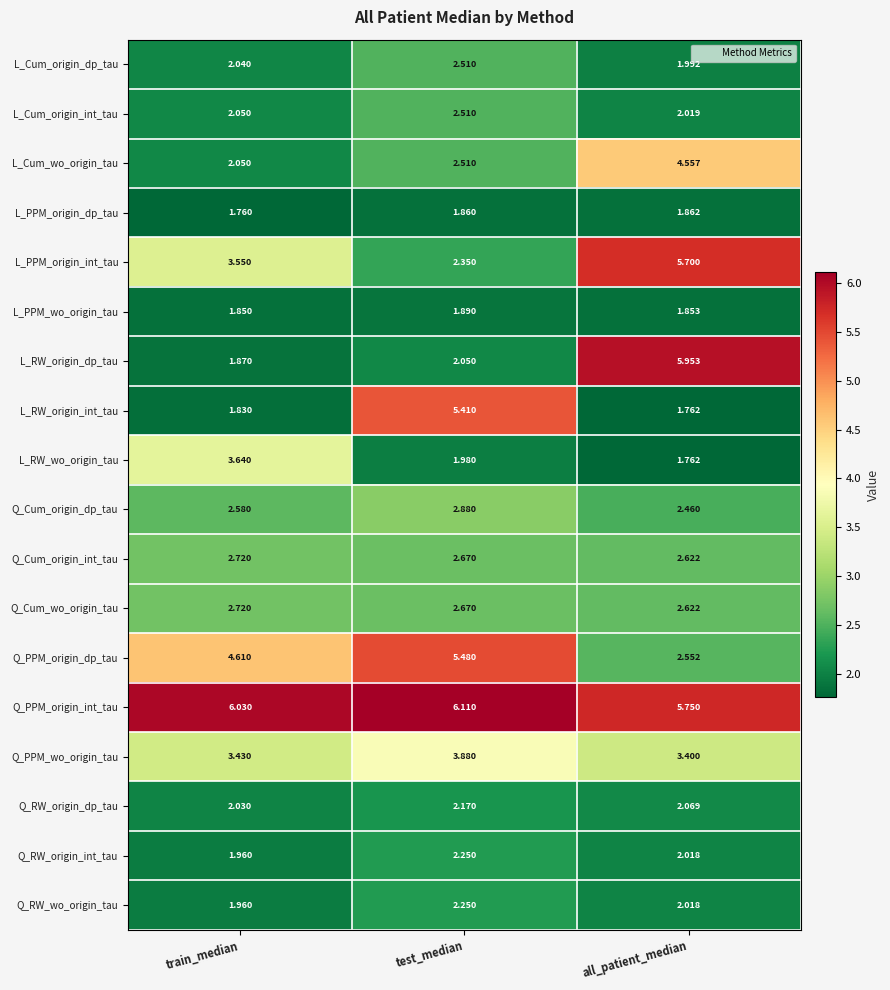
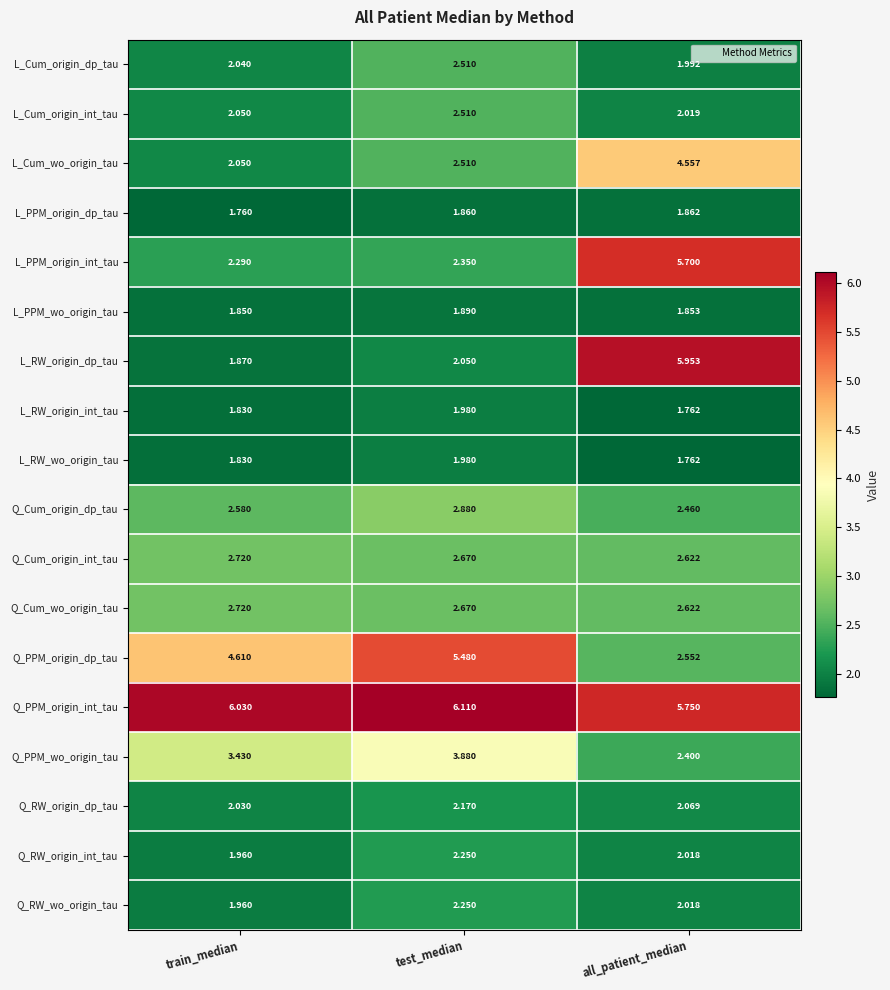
L_PPM_origin_int_tau, train_median: 3.550 -> 2.290
L_RW_origin_int_tau, test_median: 5.410 -> 1.980
L_RW_wo_origin_tau, train_median: 3.640 -> 1.830
Q_PPM_wo_origin_tau, all_patient_median: 3.400 -> 2.400
